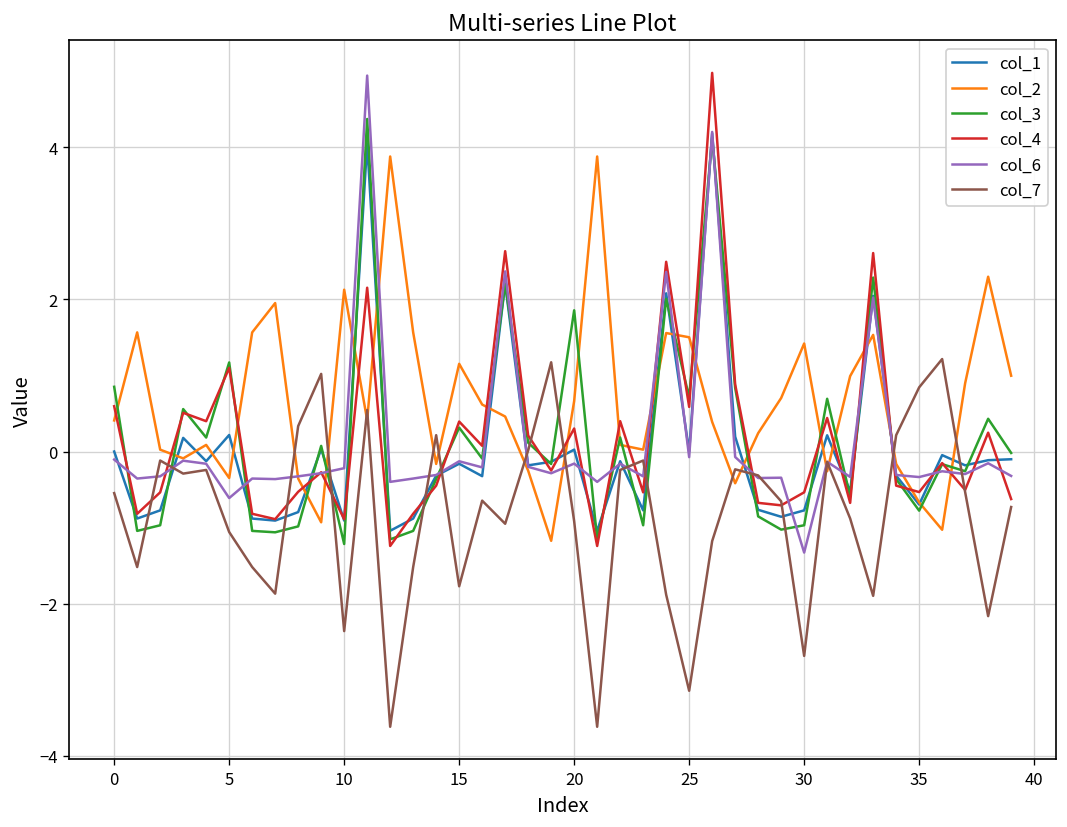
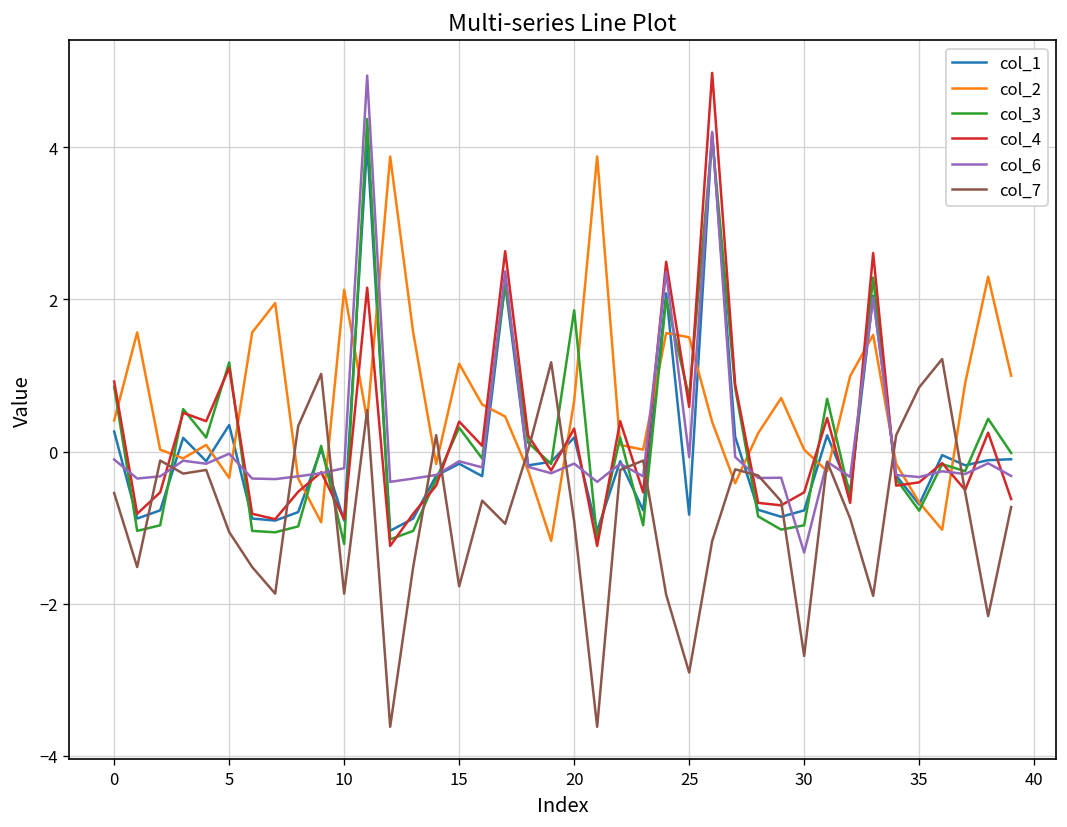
col_1, 0: 0.0 -> 0.3
col_4, 0: 0.6 -> 0.9
col_1, 5: 0.2 -> 0.3
col_6, 5: -0.6 -> 0.0
col_7, 10: -2.4 -> -1.9
col_1, 20: 0.0 -> 0.2
col_1, 25: 0.0 -> -0.8
col_7, 25: -3.1 -> -2.9
col_2, 30: 1.4 -> 0.0
col_4, 35: -0.5 -> -0.4
